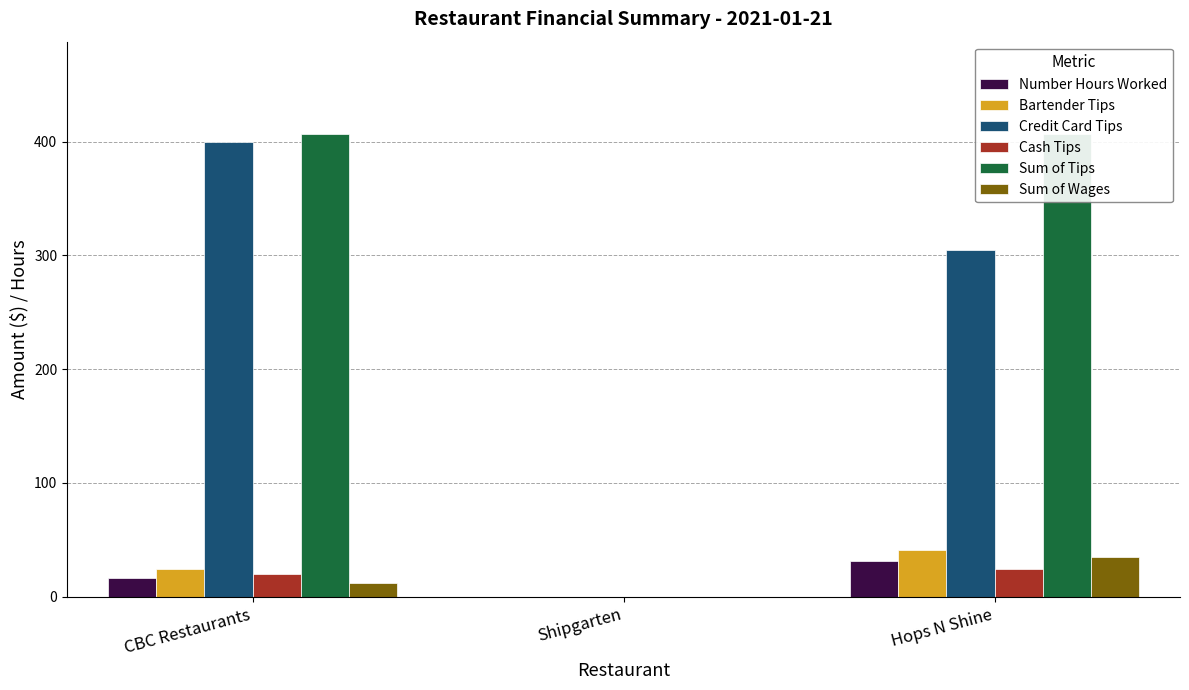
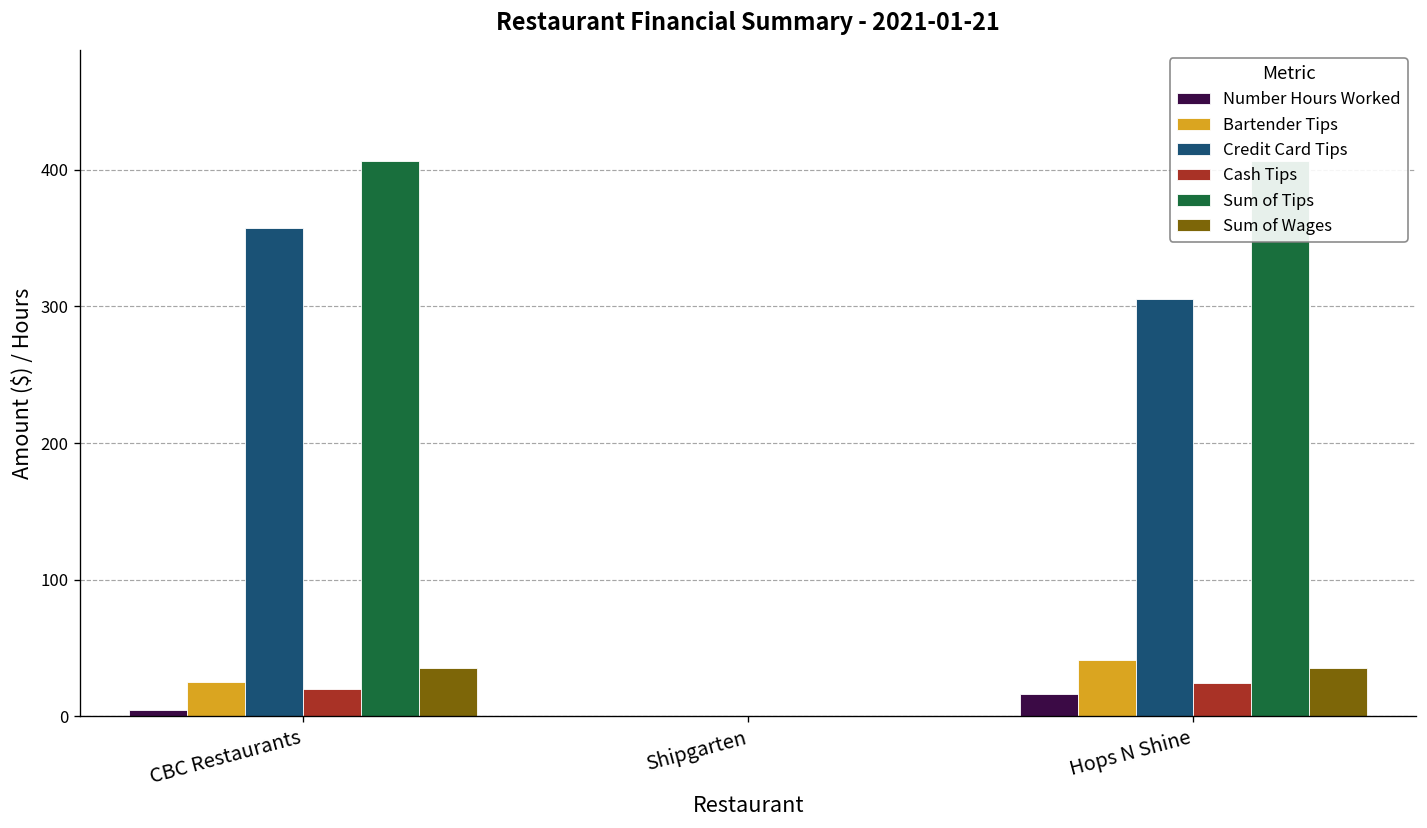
Number Hours Worked, CBC Restaurants: 16 -> 5
Credit Card Tips, CBC Restaurants: 399 -> 358
Sum of Wages, CBC Restaurants: 12 -> 35
Number Hours Worked, Hops N Shine: 32 -> 16
